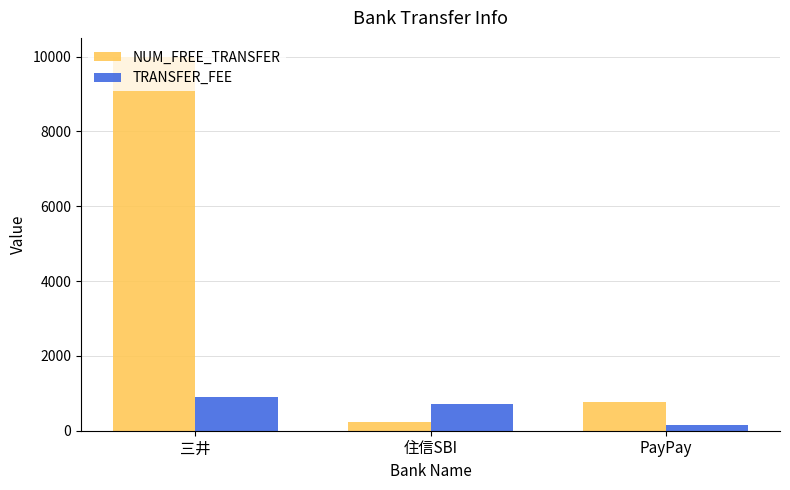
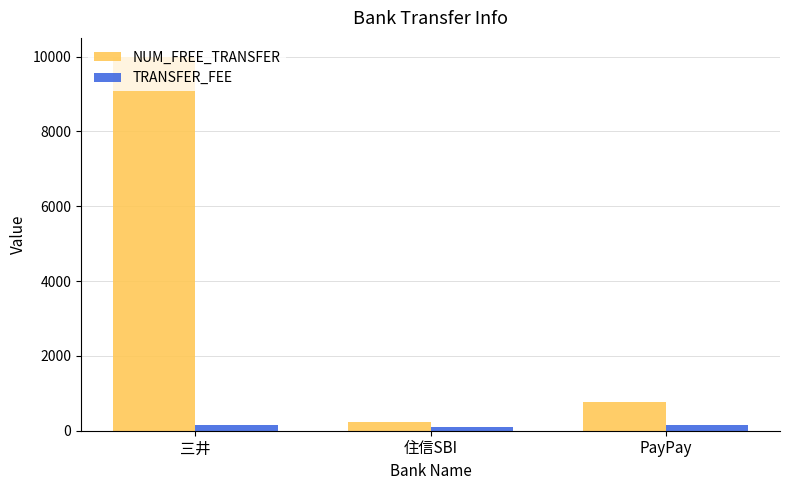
TRANSFER_FEE, 三井: 900 -> 200
TRANSFER_FEE, 住信SBI: 700 -> 100
